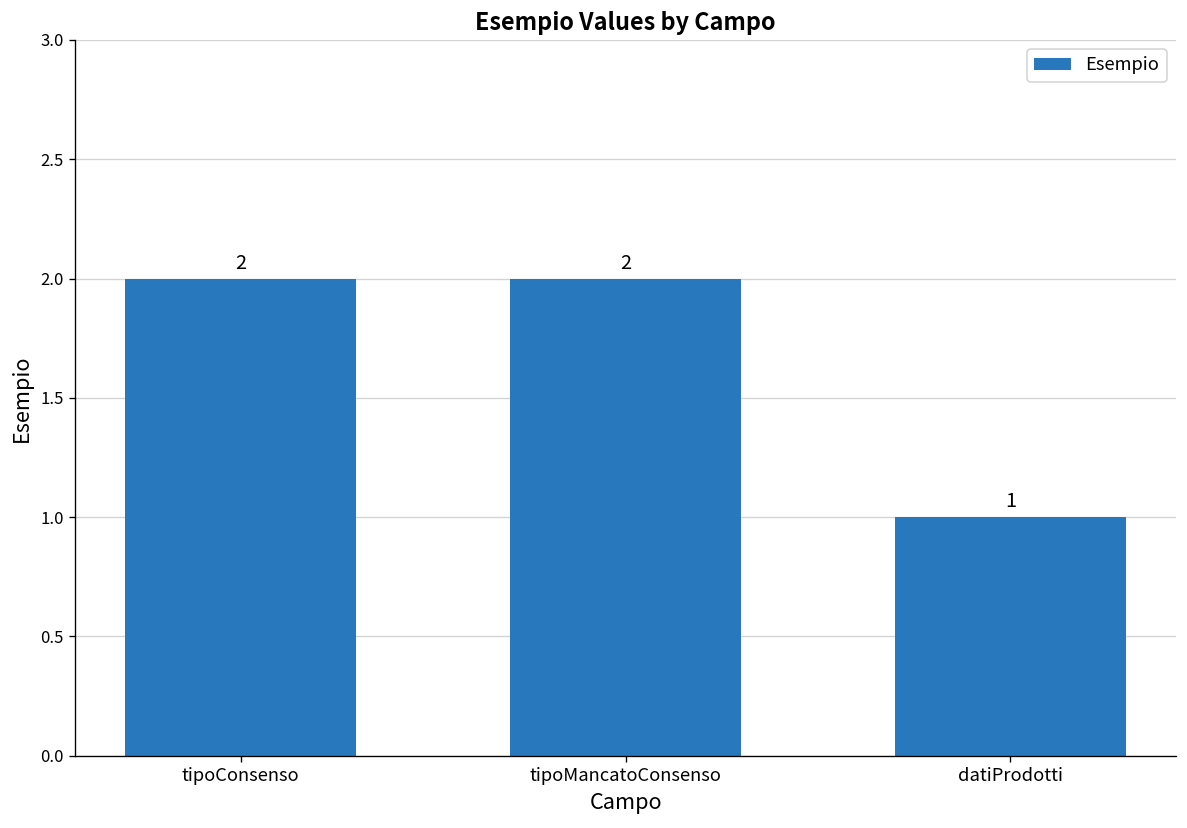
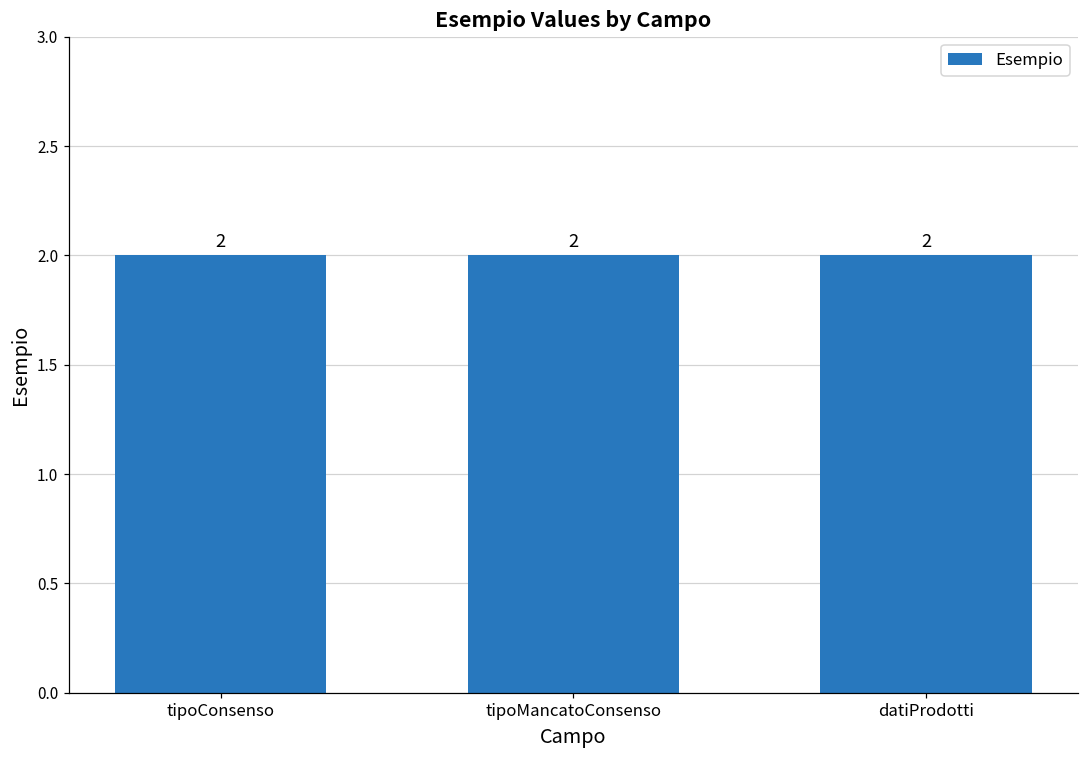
datiProdotti: 1 -> 2
